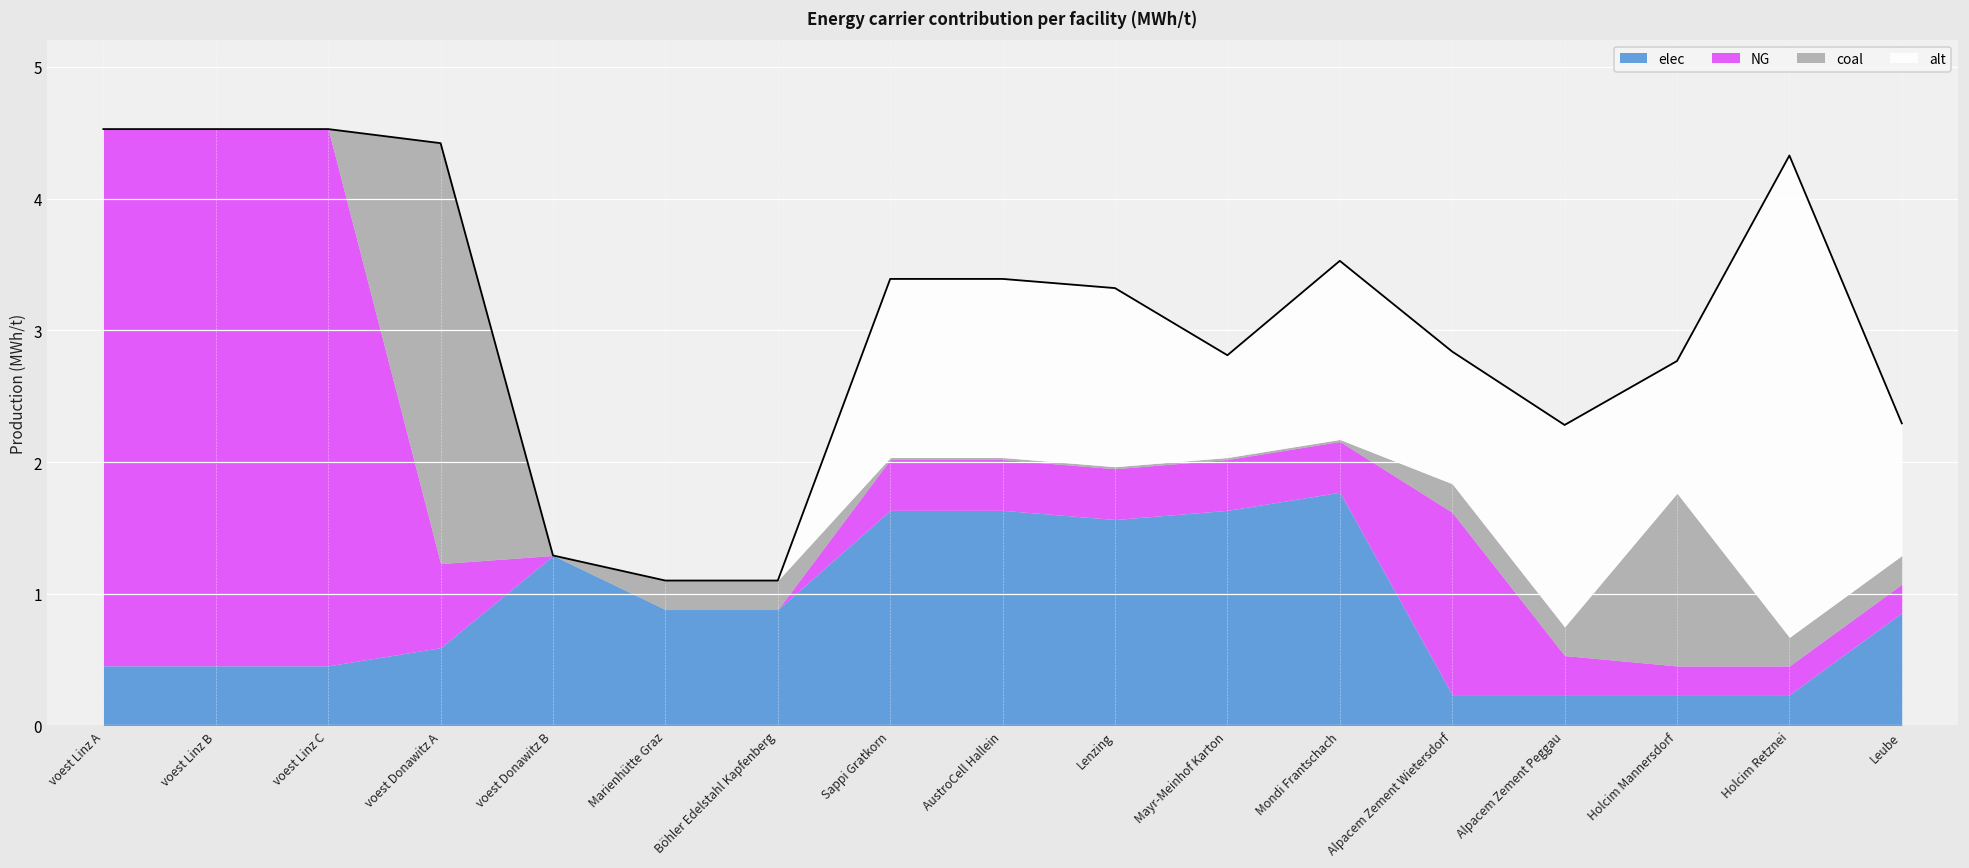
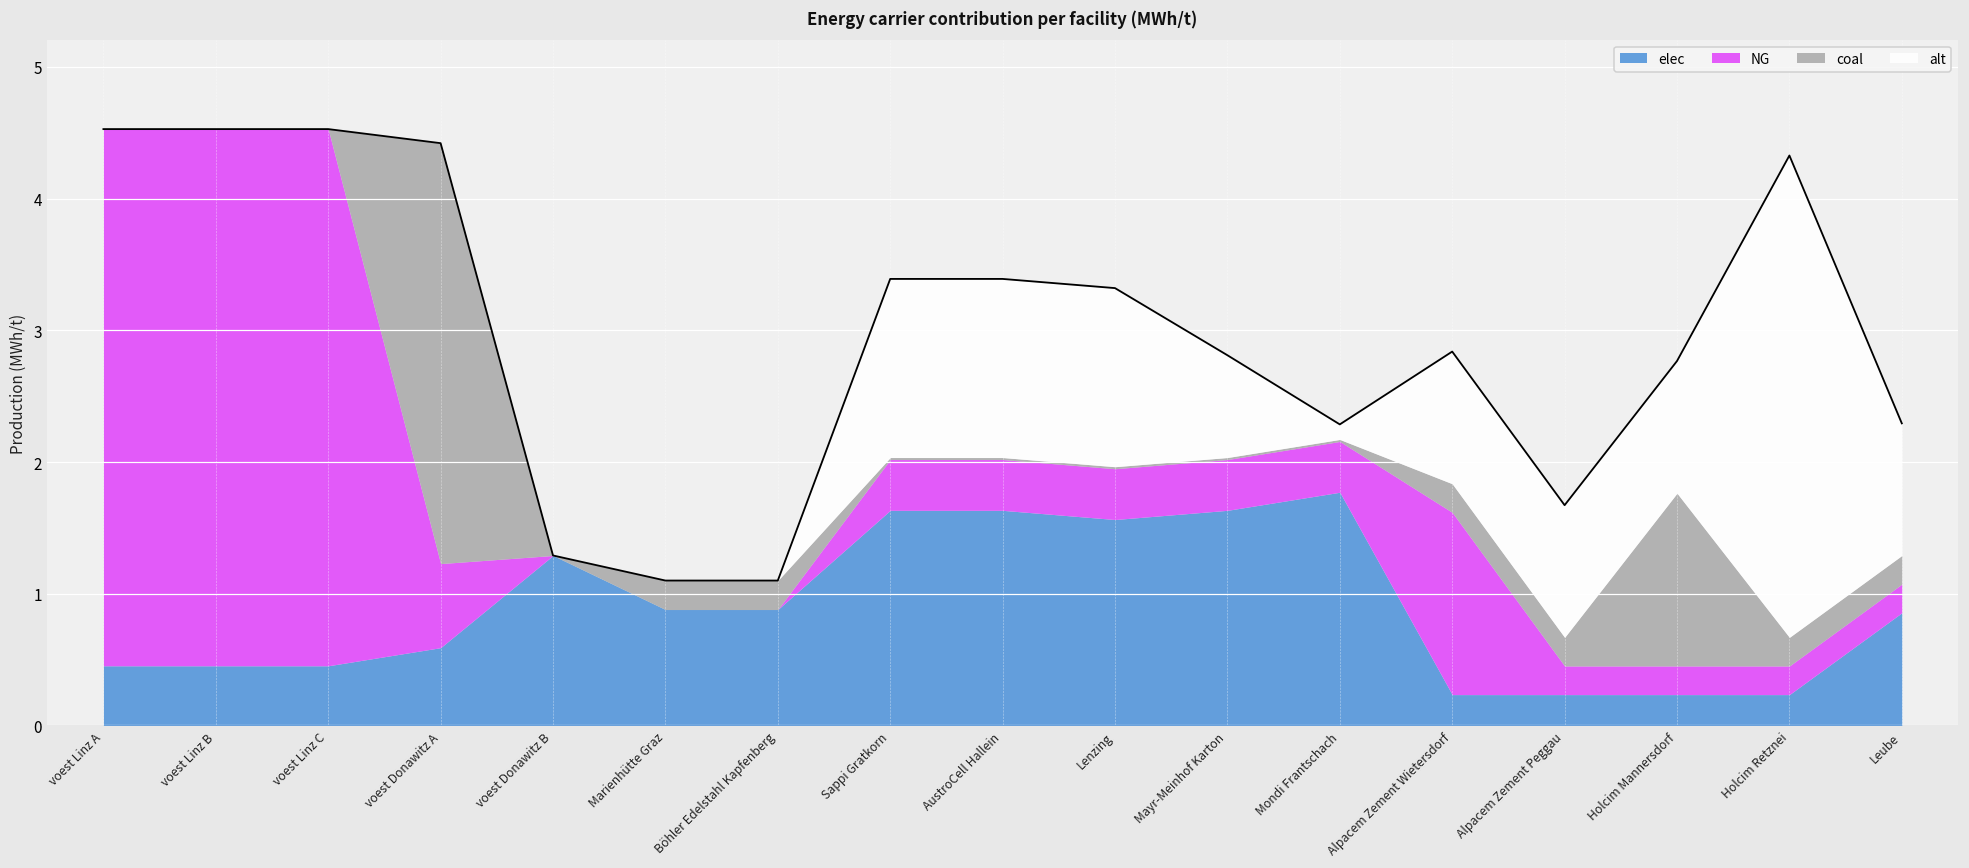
alt, Mondi Frantschach: 1.36 -> 0.11
NG, Alpacem Zement Peggau: 0.30 -> 0.22
alt, Alpacem Zement Peggau: 1.53 -> 1.00
